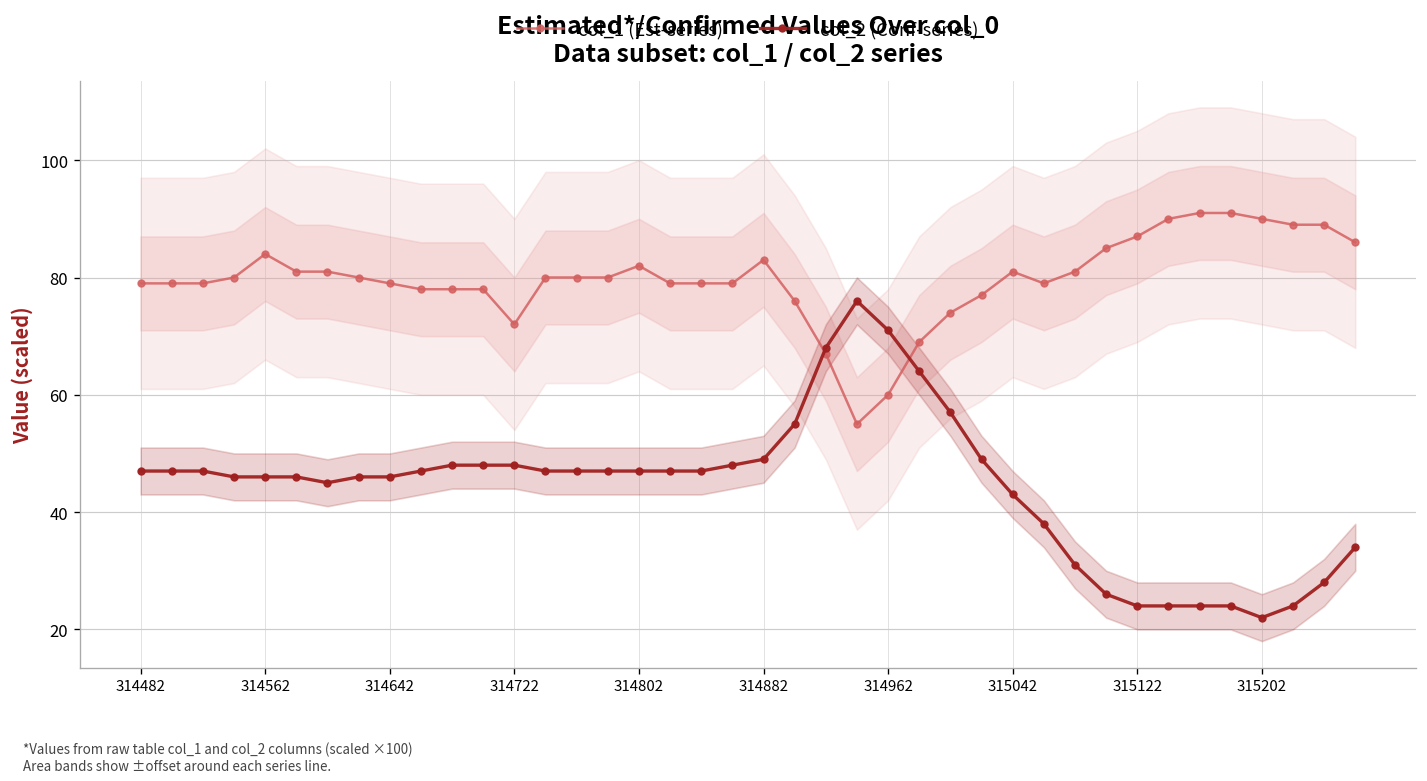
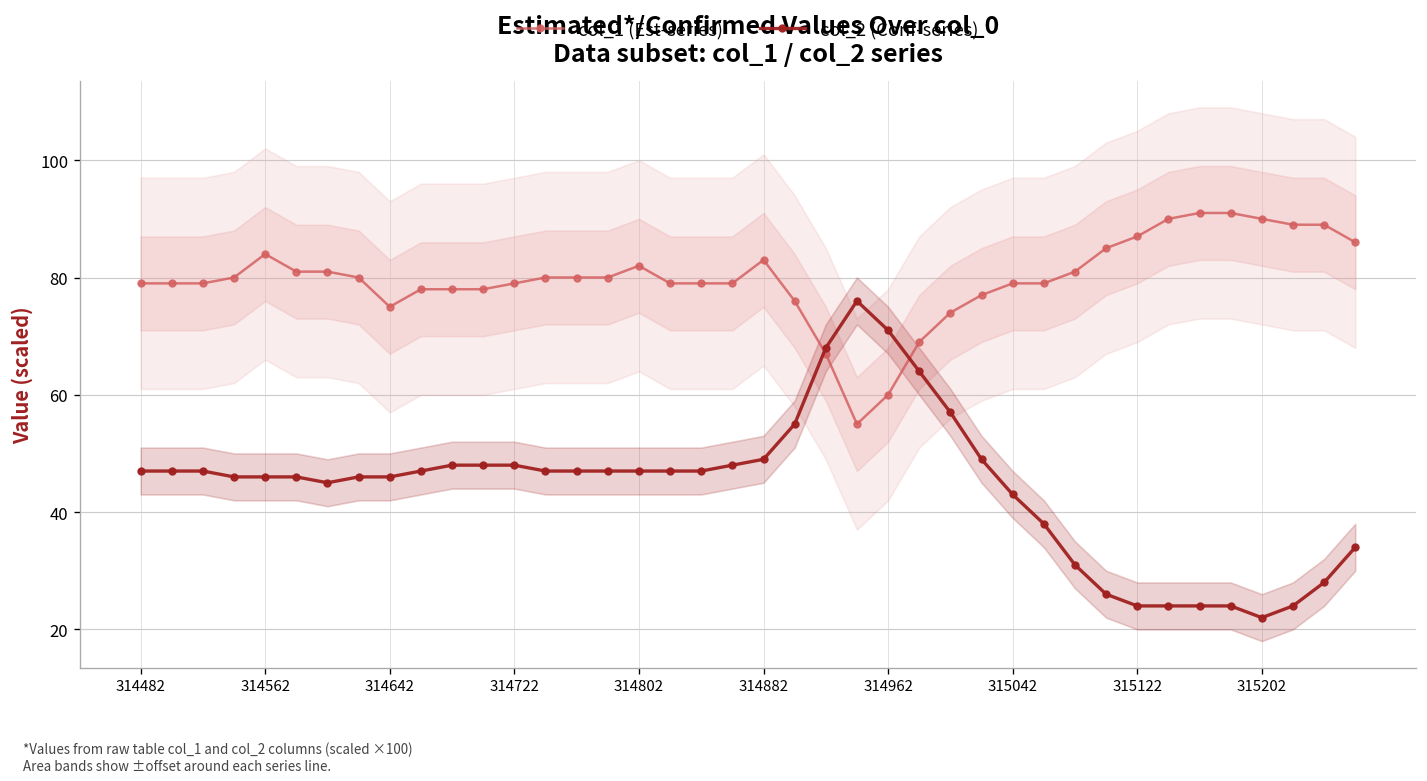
col_1 (Est-series), 314642: 79 -> 75
col_1 (Est-series), 314722: 72 -> 79
col_1 (Est-series), 315042: 81 -> 79
